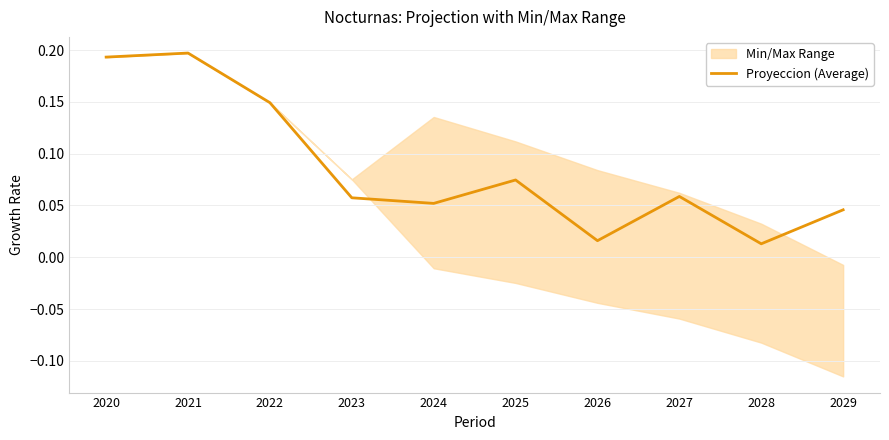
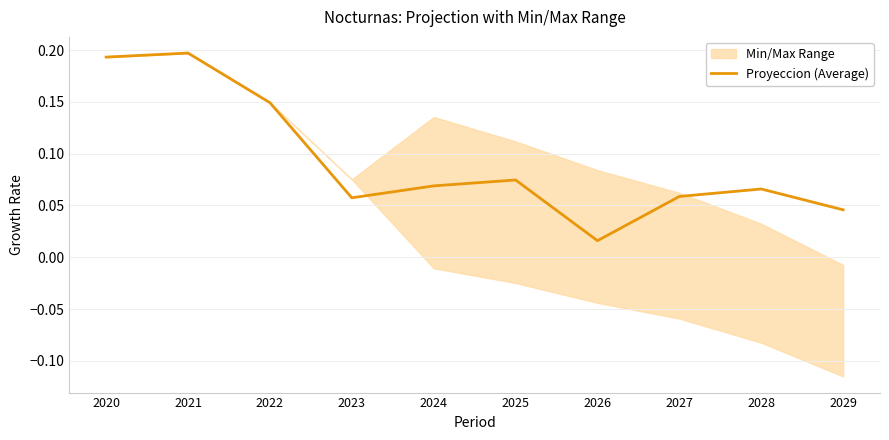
Proyeccion (Average), 2024: 0.052 -> 0.069
Proyeccion (Average), 2028: 0.013 -> 0.066
